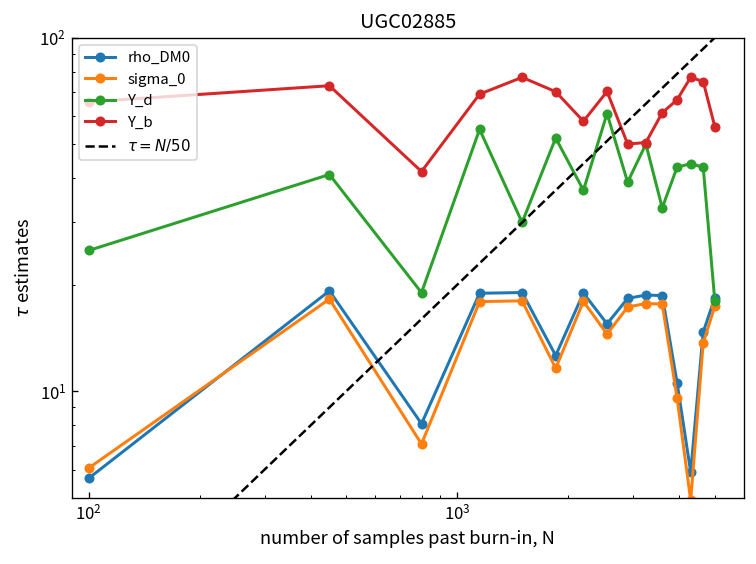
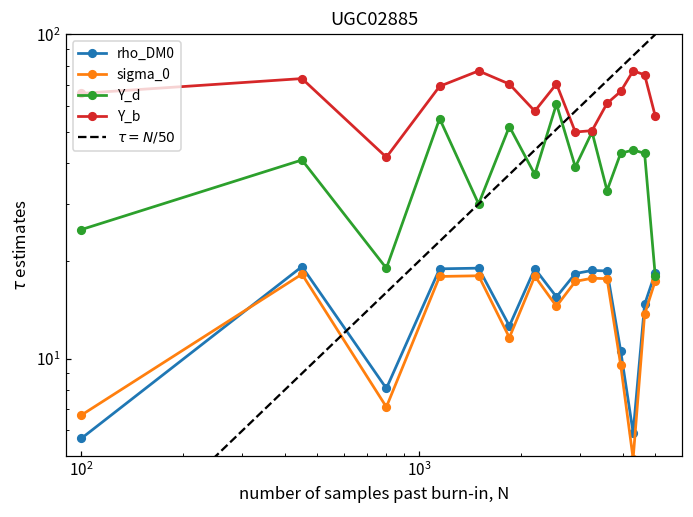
sigma_0, 10^2: 6.1 -> 6.7
